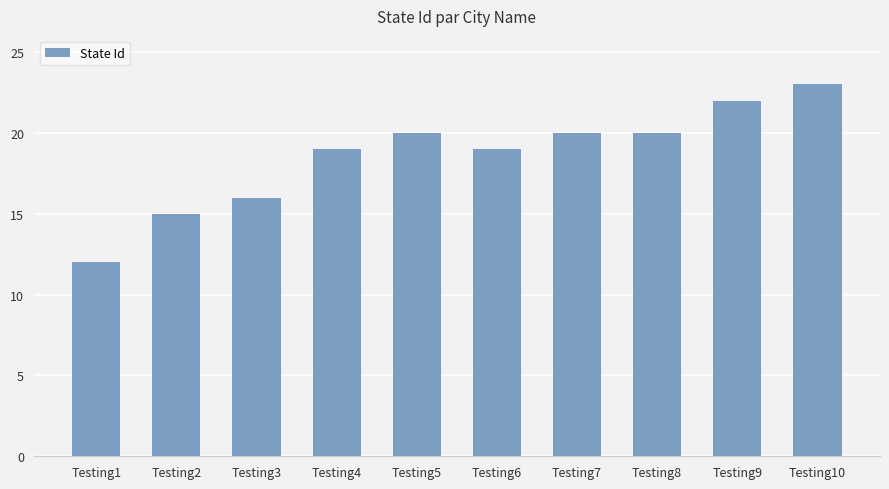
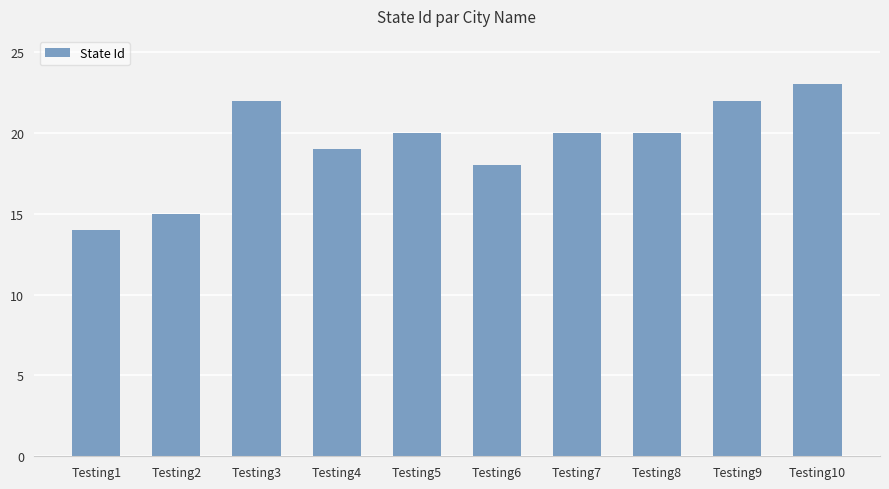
Testing1: 12 -> 14
Testing3: 16 -> 22
Testing6: 19 -> 18
